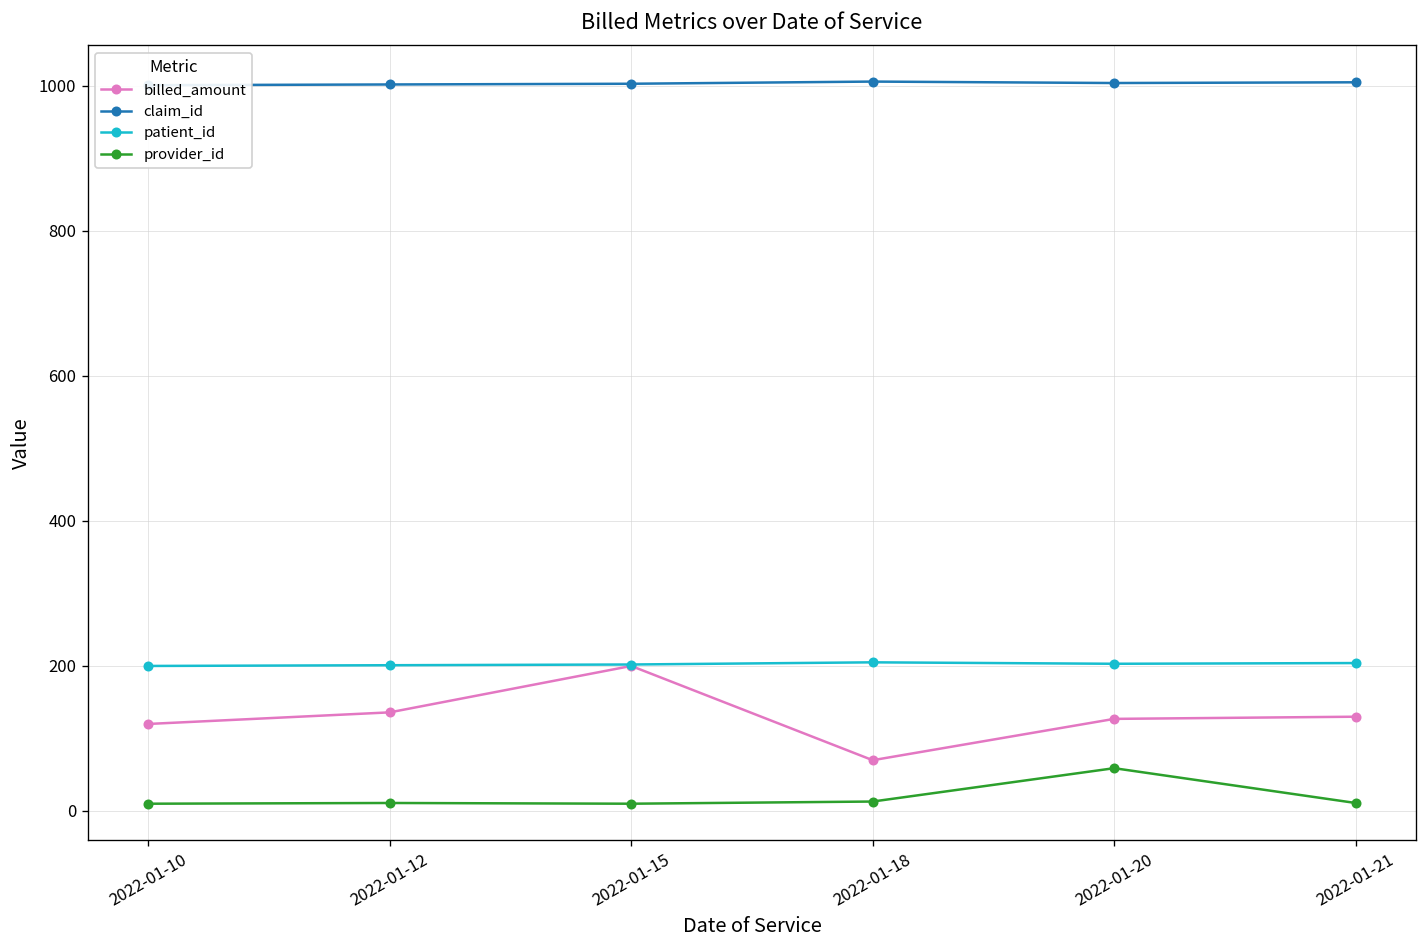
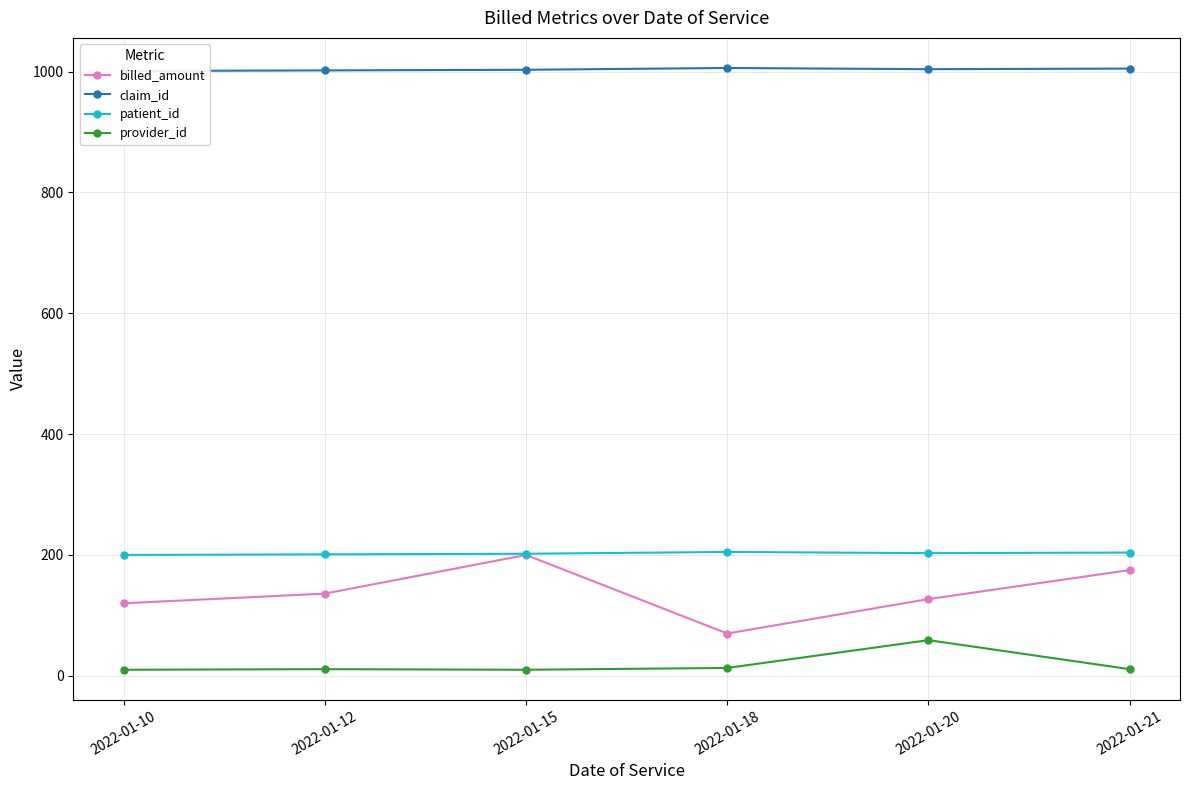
billed_amount, 2022-01-21: 130 -> 180
